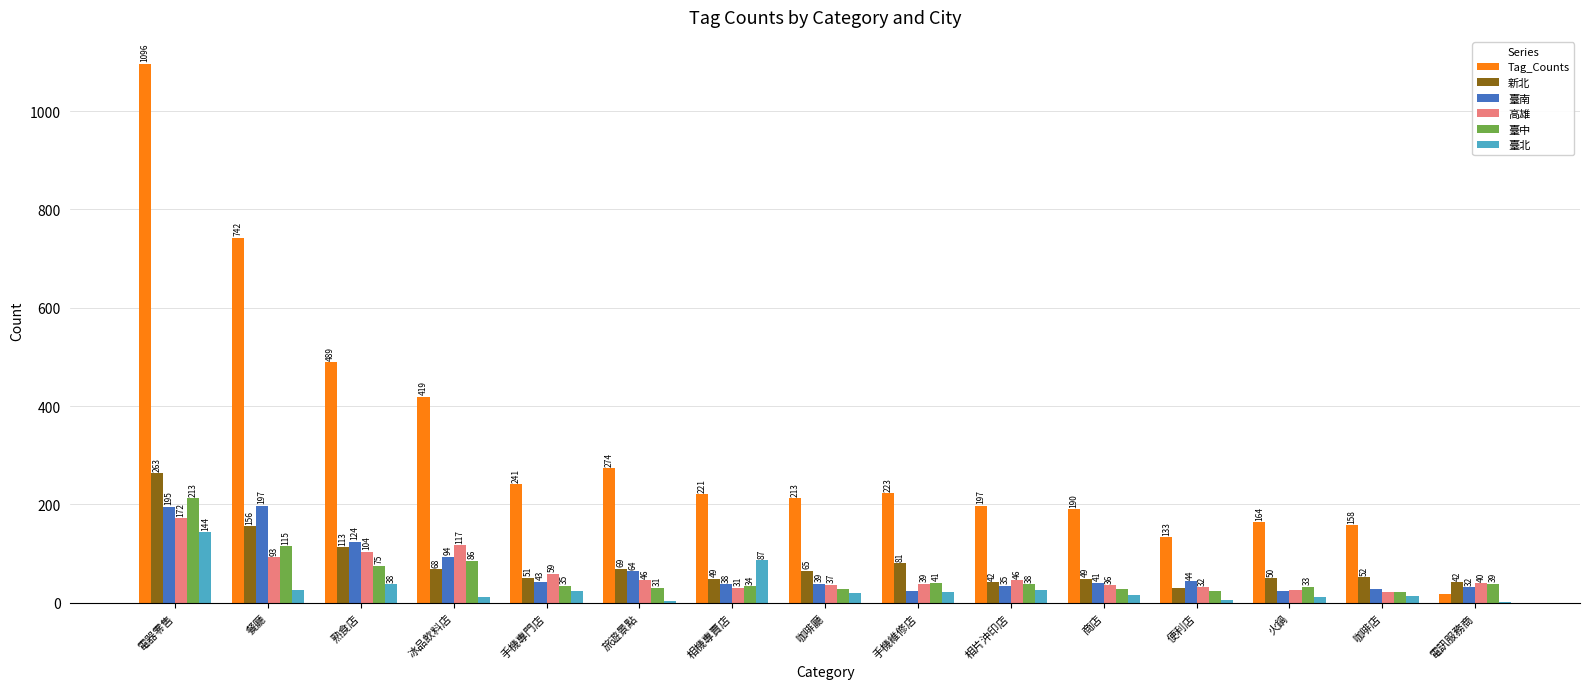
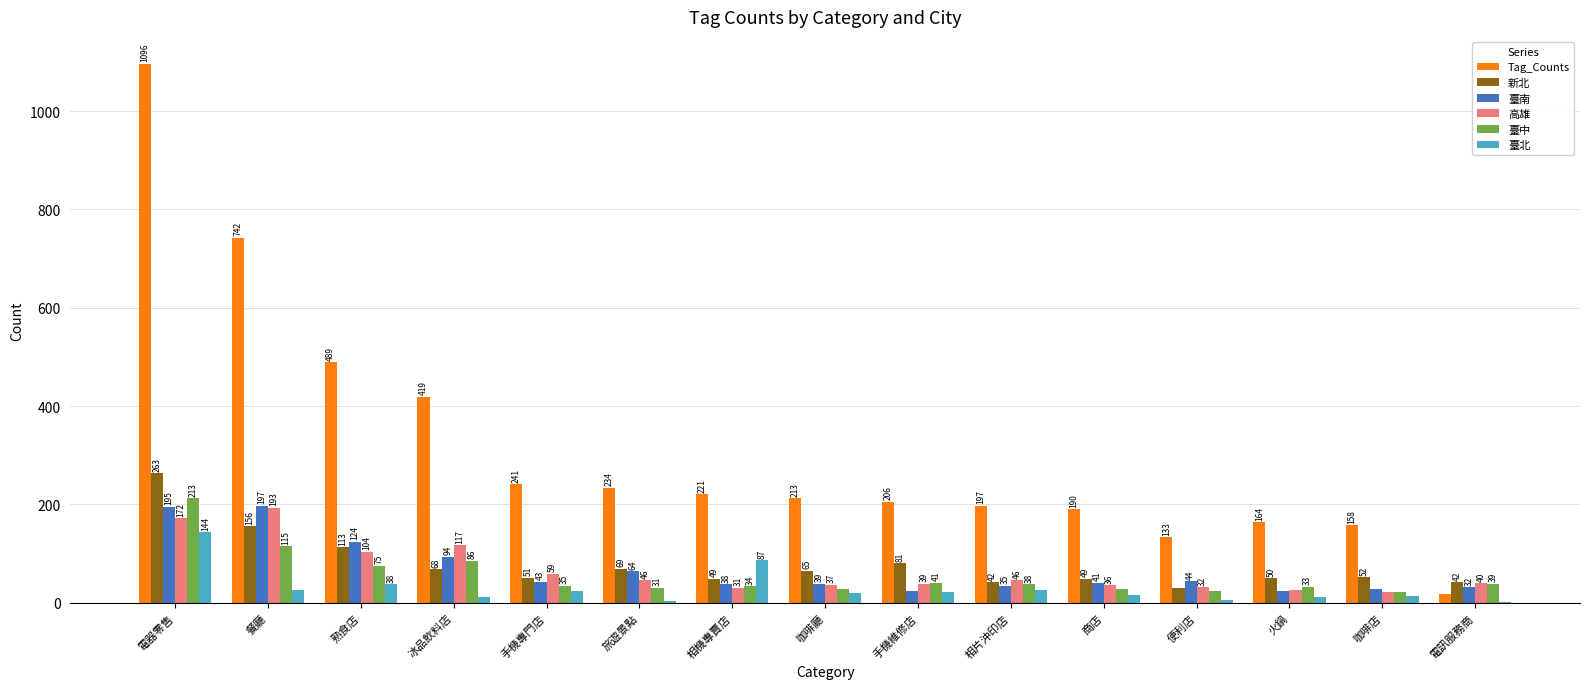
高雄, 餐廳: 93 -> 193
Tag_Counts, 旅遊景點: 274 -> 234
Tag_Counts, 手機維修店: 223 -> 206
